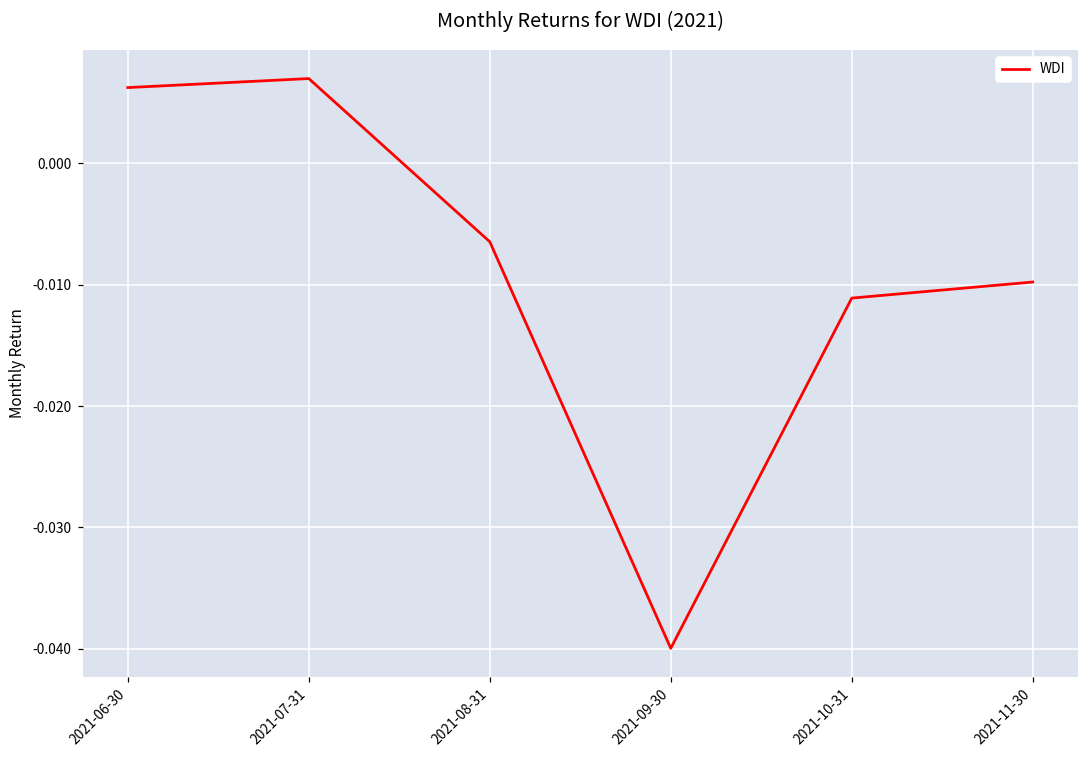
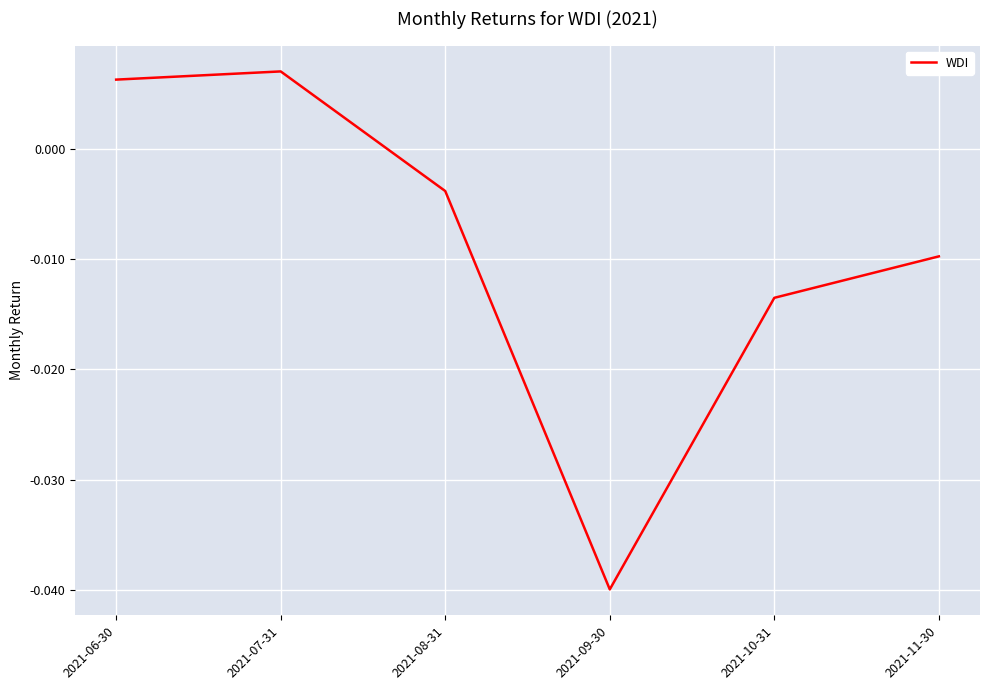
2021-08-31: -0.0065 -> -0.0038
2021-10-31: -0.0111 -> -0.0135
